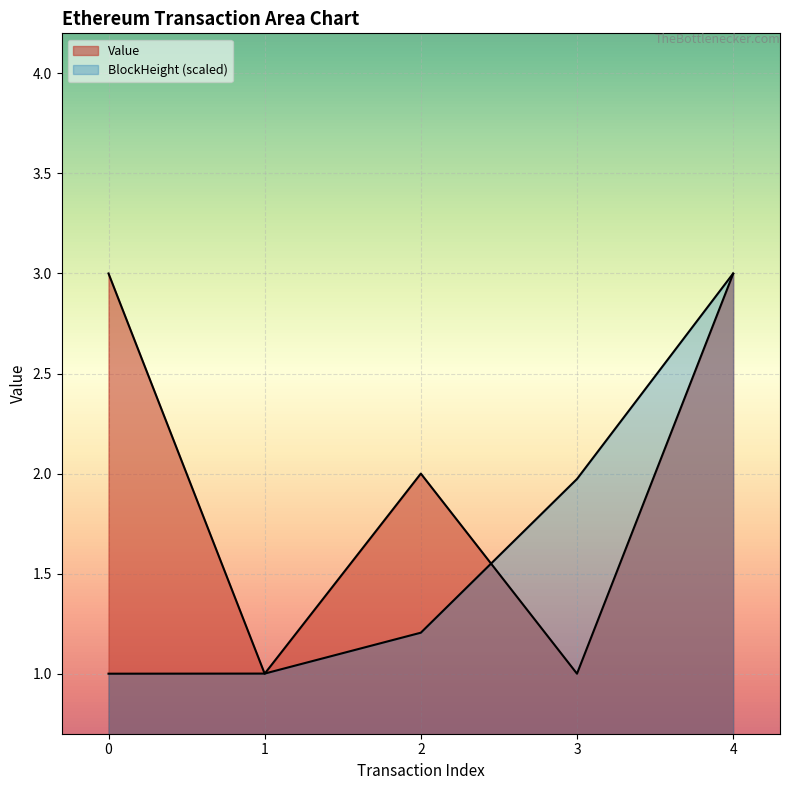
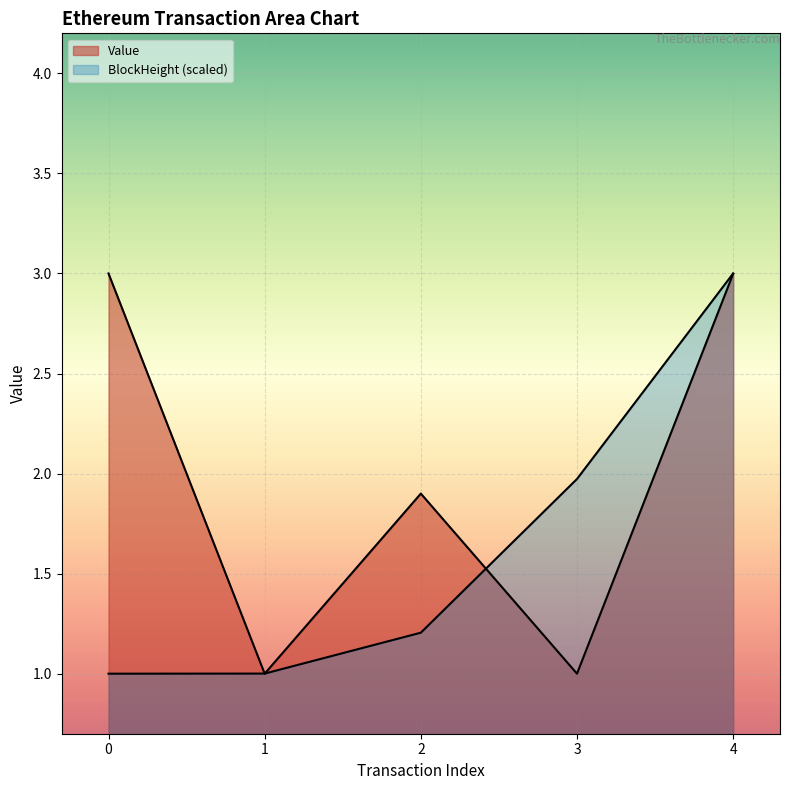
Value, 2: 2.0 -> 1.9
